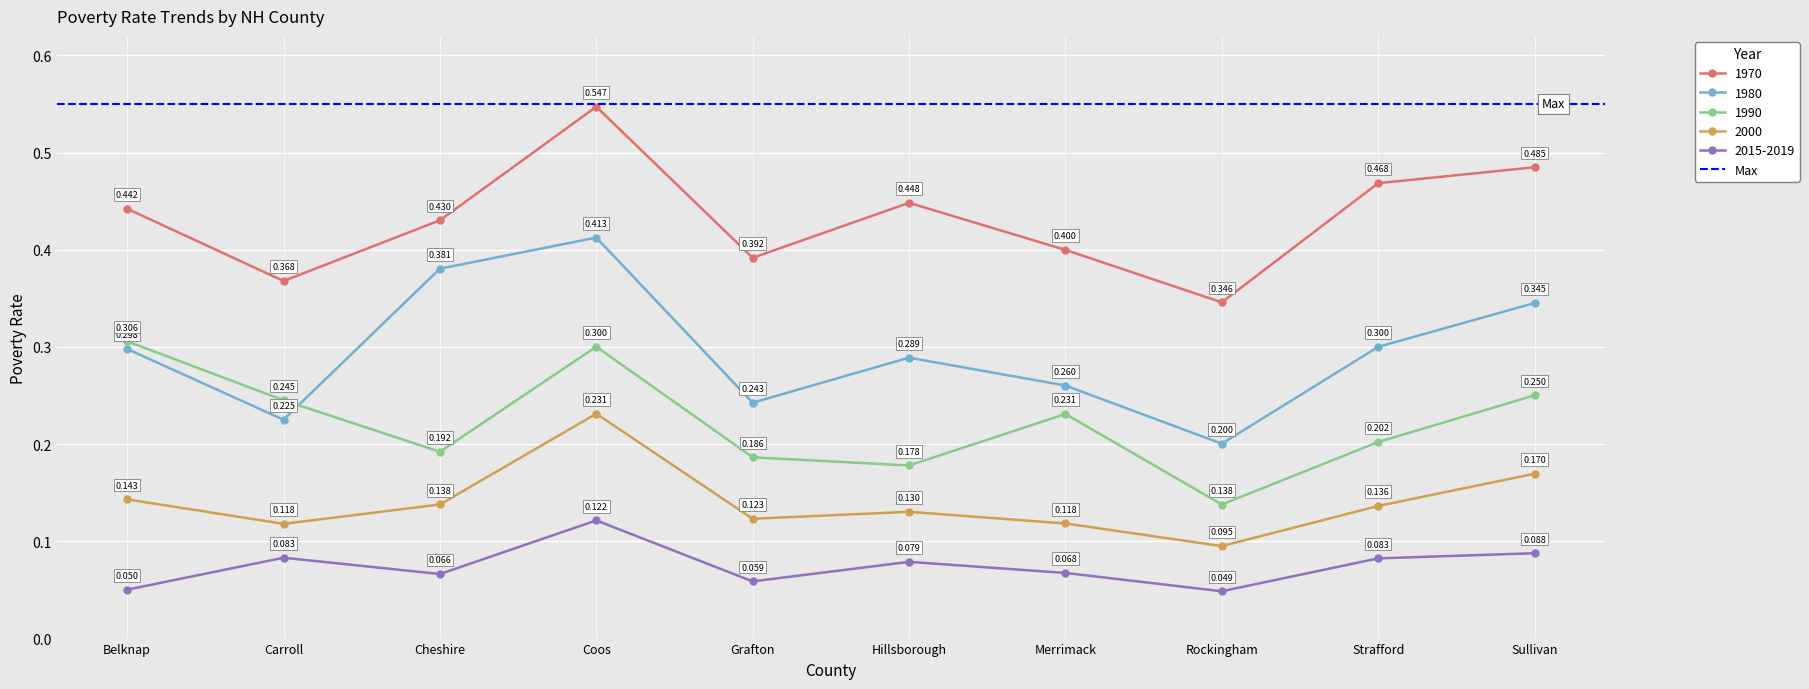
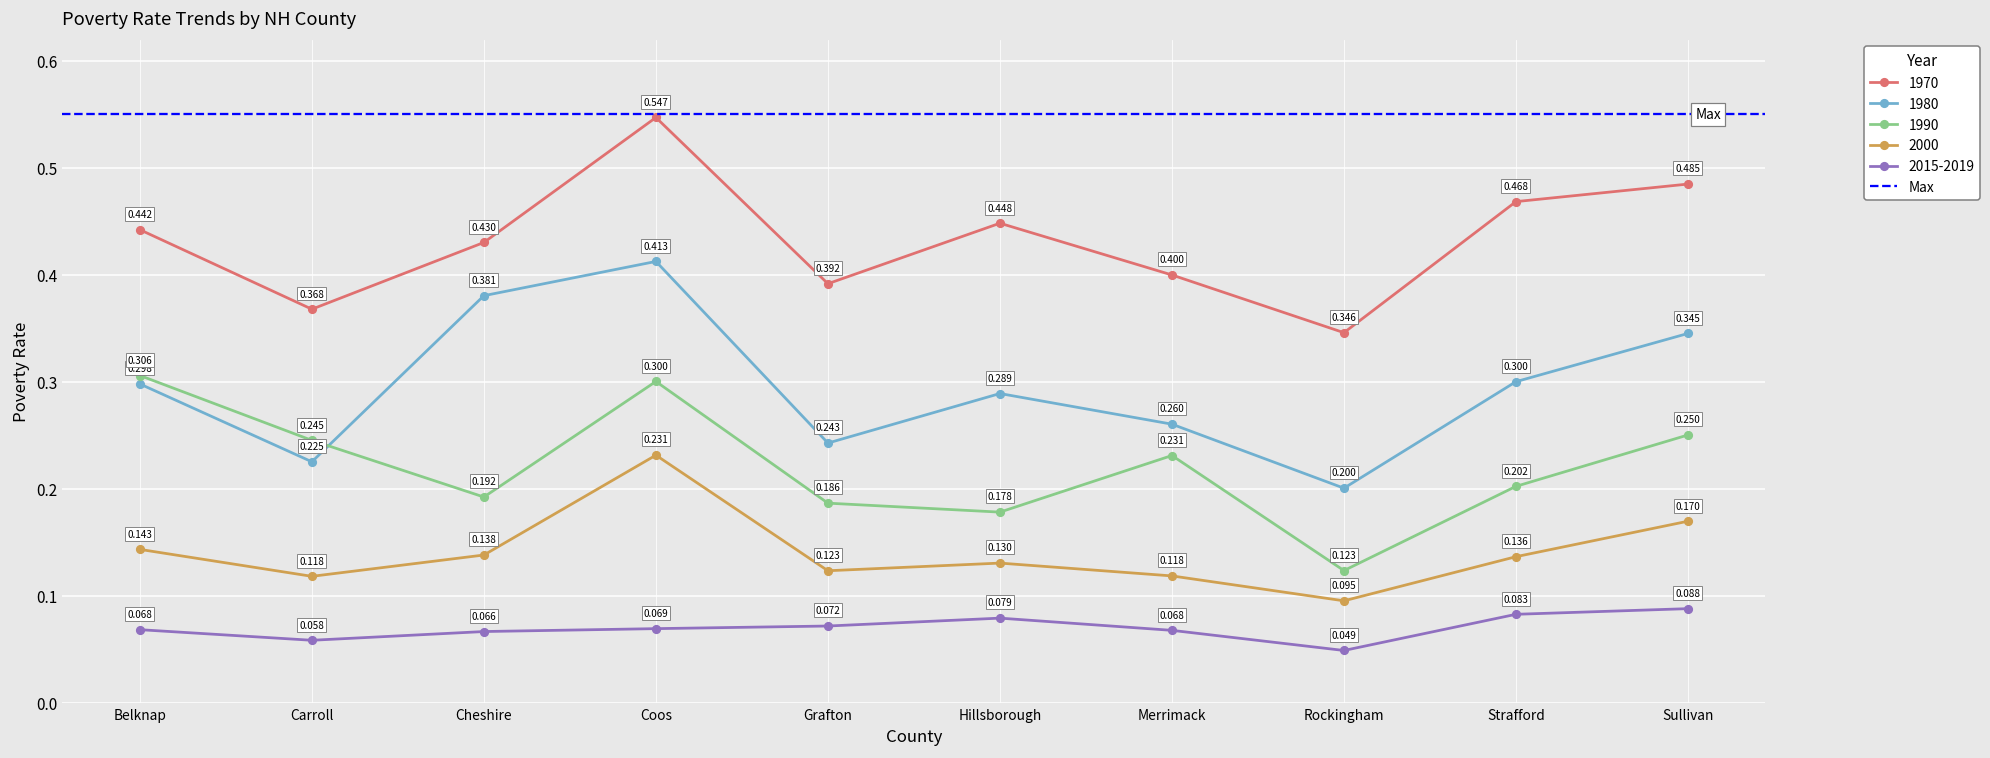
2015-2019, Belknap: 0.050 -> 0.068
2015-2019, Carroll: 0.083 -> 0.058
2015-2019, Coos: 0.122 -> 0.069
2015-2019, Grafton: 0.059 -> 0.072
1990, Rockingham: 0.138 -> 0.123
